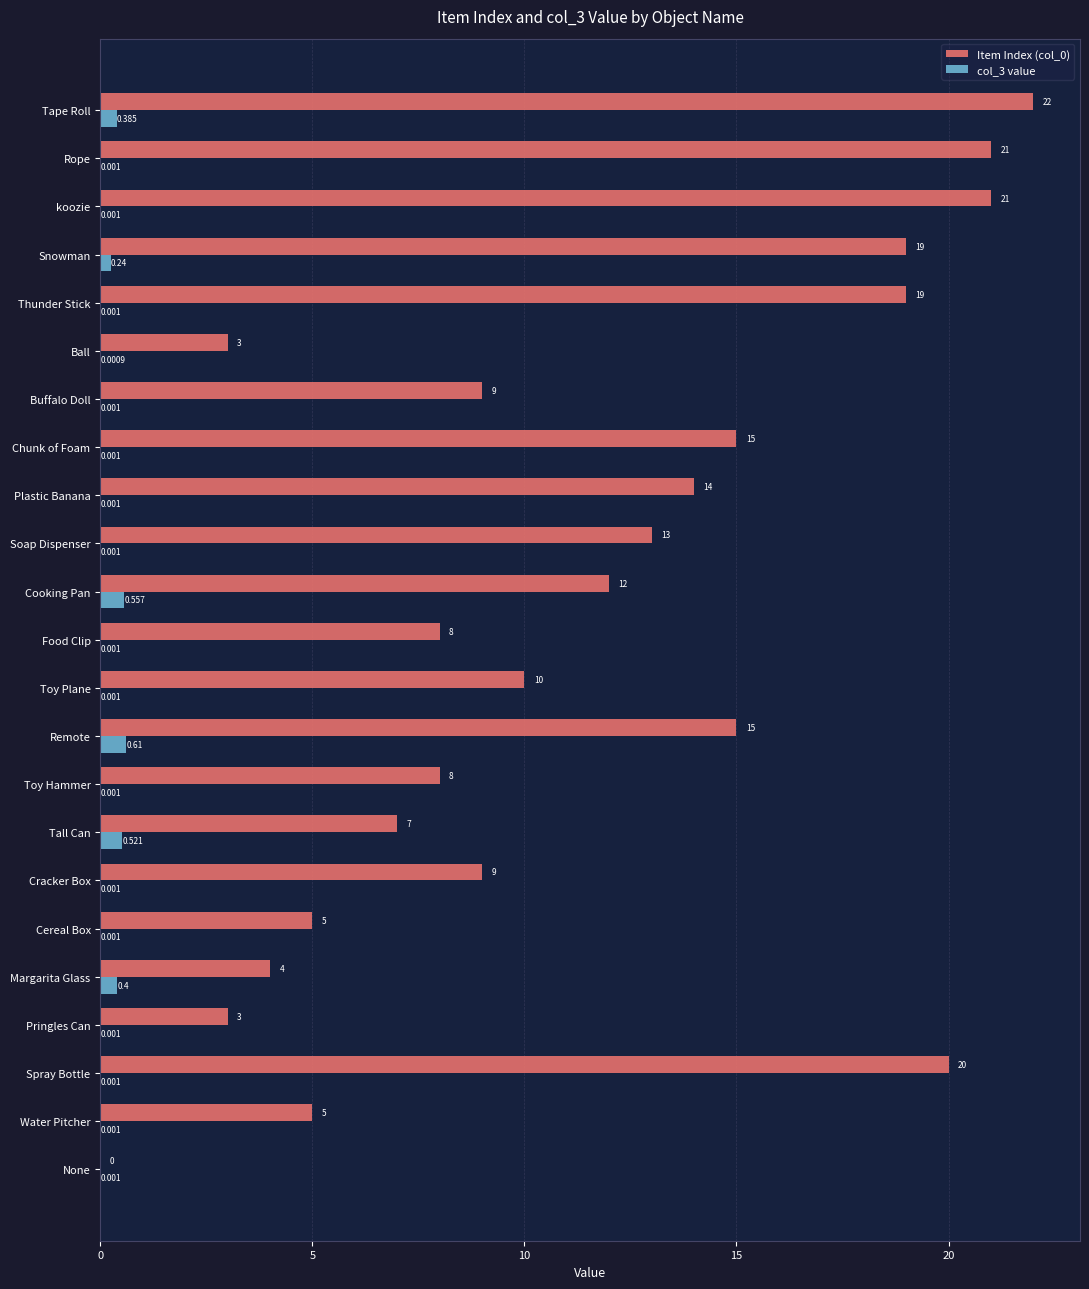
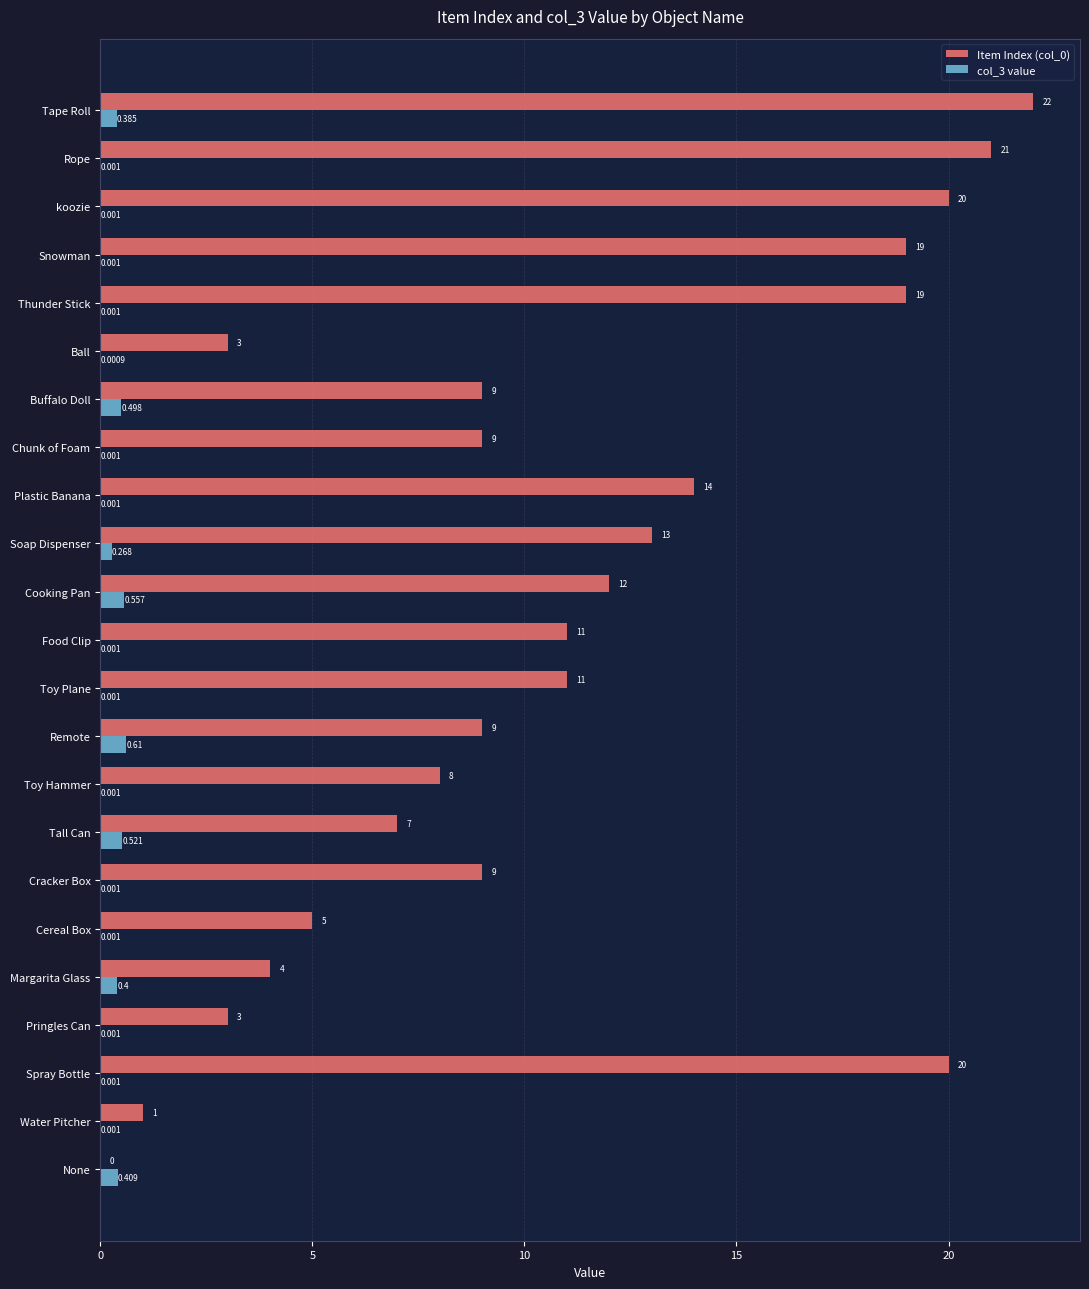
Item Index (col_0), koozie: 21 -> 20
col_3 value, Snowman: 0.24 -> 0.001
col_3 value, Buffalo Doll: 0.001 -> 0.498
Item Index (col_0), Chunk of Foam: 15 -> 9
col_3 value, Soap Dispenser: 0.001 -> 0.268
Item Index (col_0), Food Clip: 8 -> 11
Item Index (col_0), Toy Plane: 10 -> 11
Item Index (col_0), Remote: 15 -> 9
Item Index (col_0), Water Pitcher: 5 -> 1
col_3 value, None: 0.001 -> 0.409
